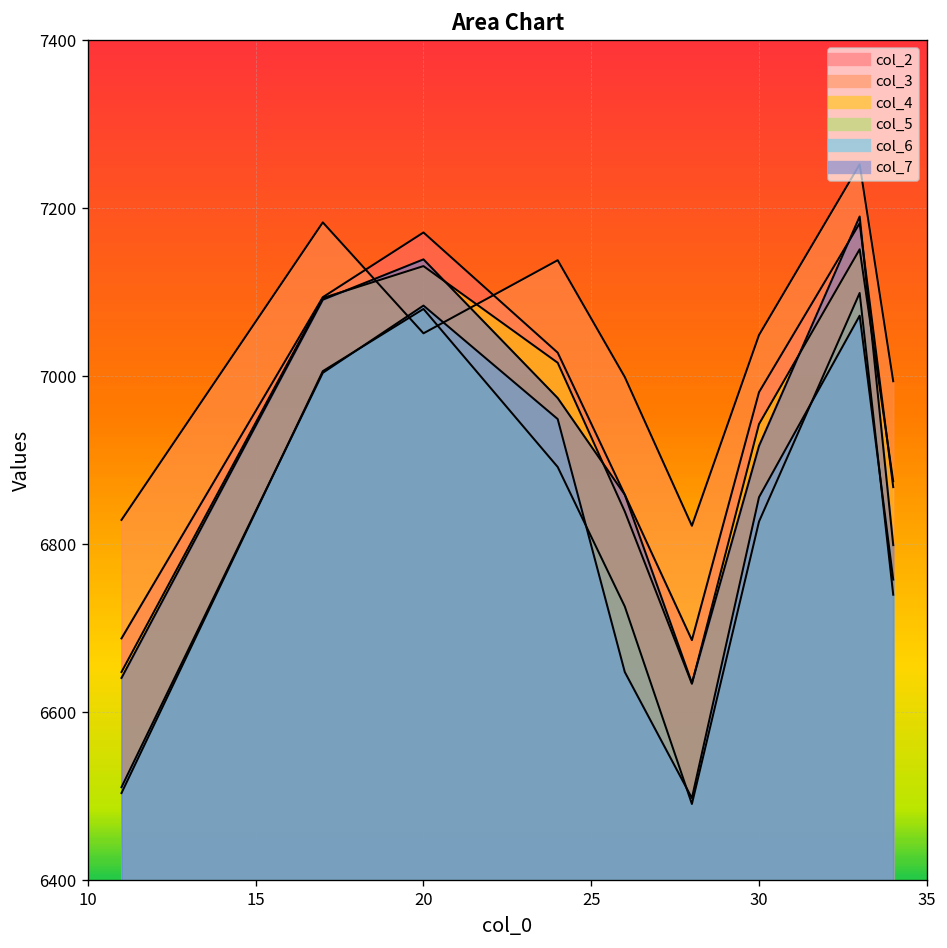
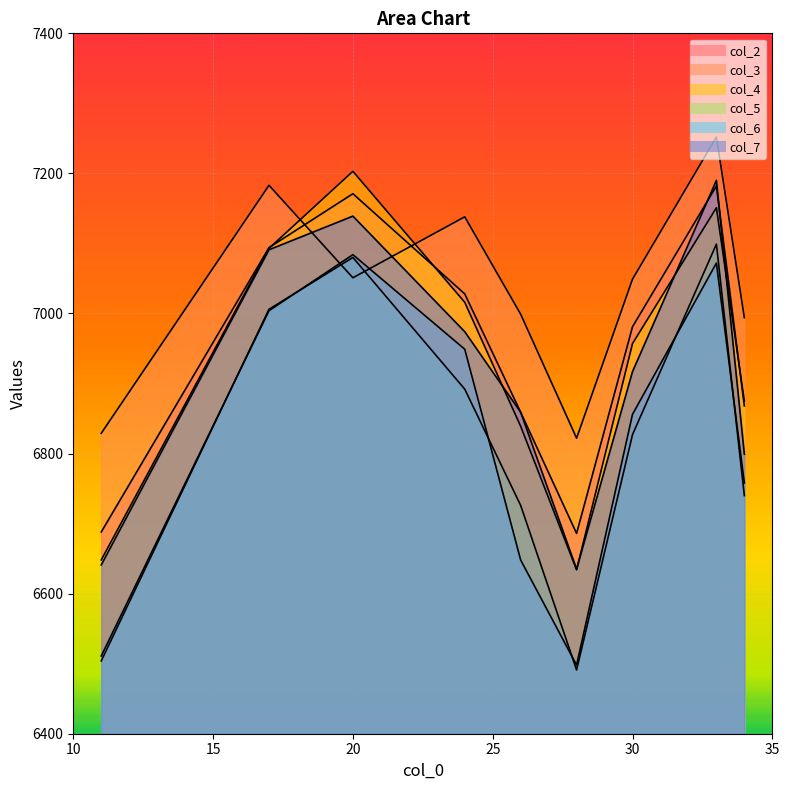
col_4, 20: 7130 -> 7200
col_4, 30: 6940 -> 6960
